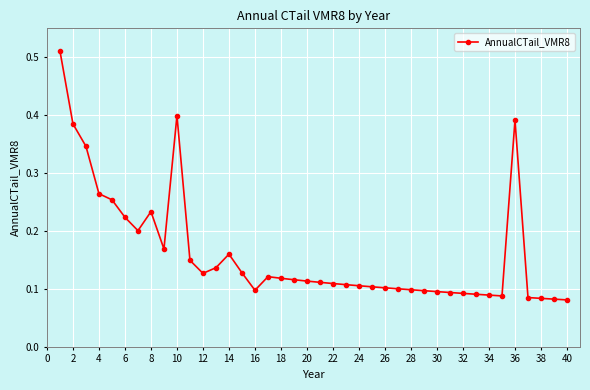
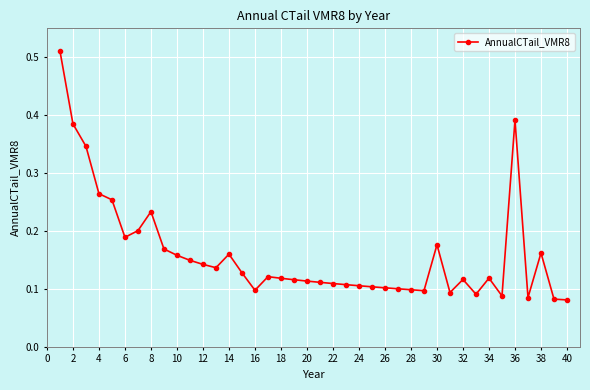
6: 0.22 -> 0.19
10: 0.40 -> 0.16
12: 0.13 -> 0.14
30: 0.10 -> 0.18
32: 0.09 -> 0.12
34: 0.09 -> 0.12
38: 0.08 -> 0.16
